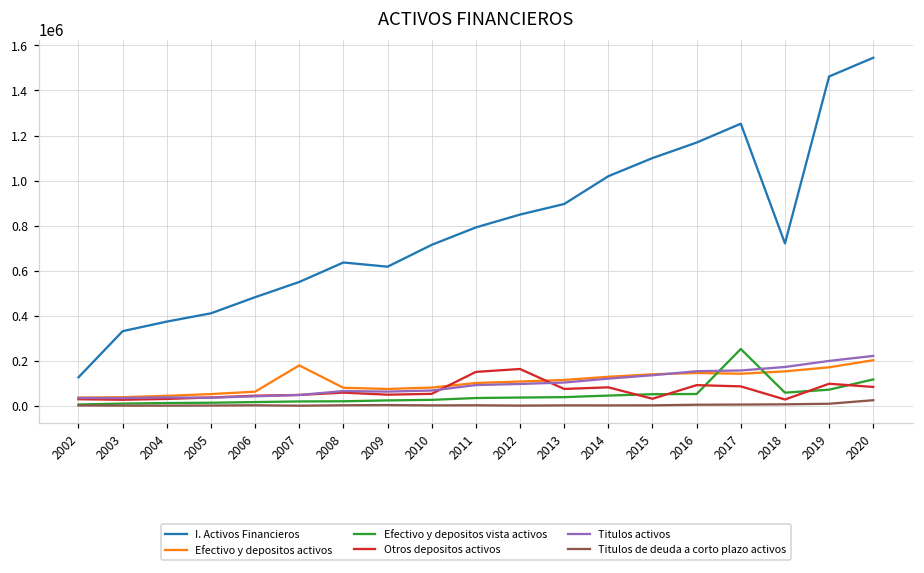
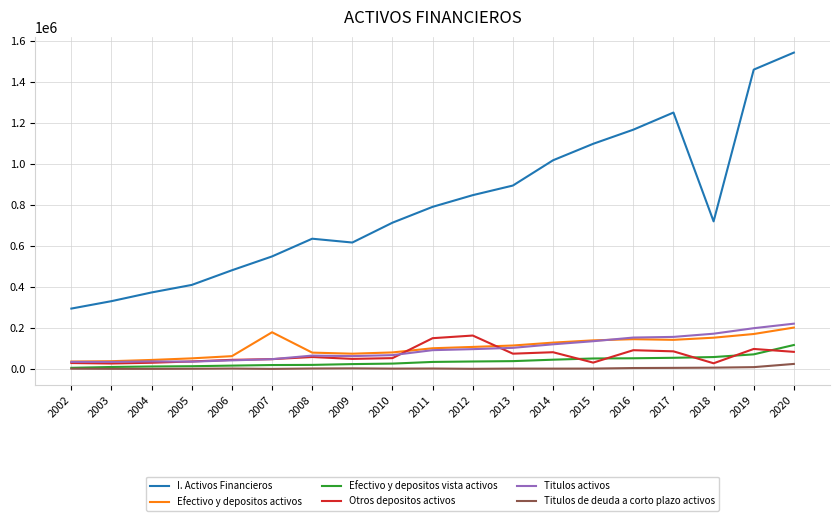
I. Activos Financieros, 2002: 130000 -> 300000
Efectivo y depositos vista activos, 2017: 250000 -> 60000
